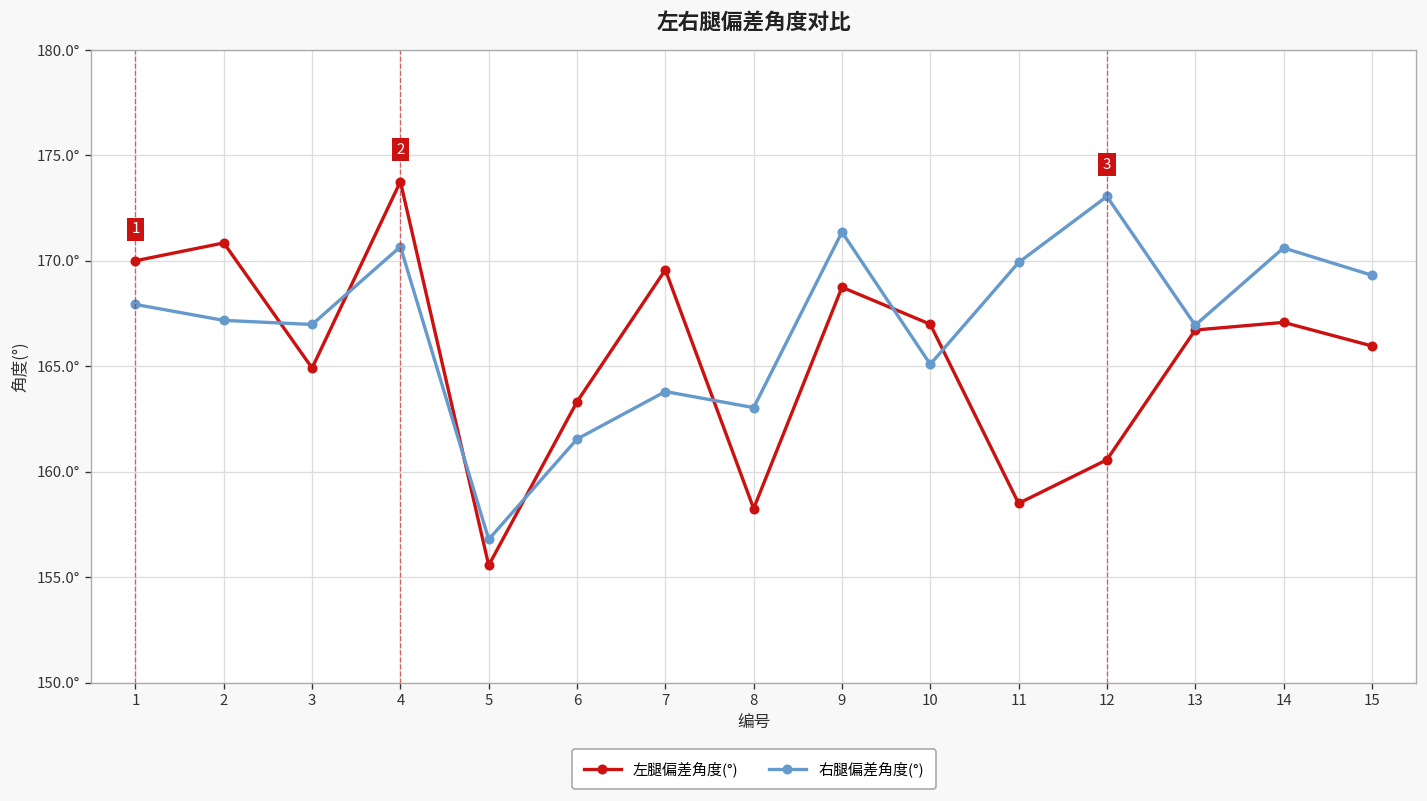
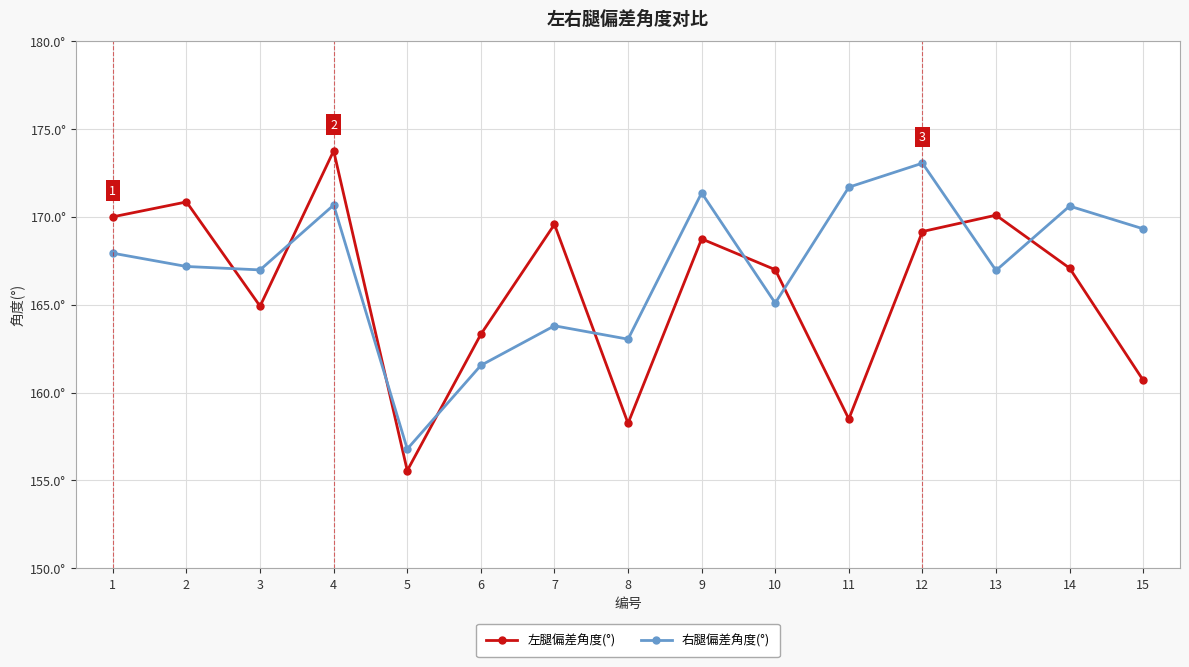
右腿偏差角度(°), 11: 169.9° -> 171.7°
左腿偏差角度(°), 12: 160.6° -> 169.2°
左腿偏差角度(°), 13: 166.7° -> 170.1°
左腿偏差角度(°), 15: 166.0° -> 160.7°
